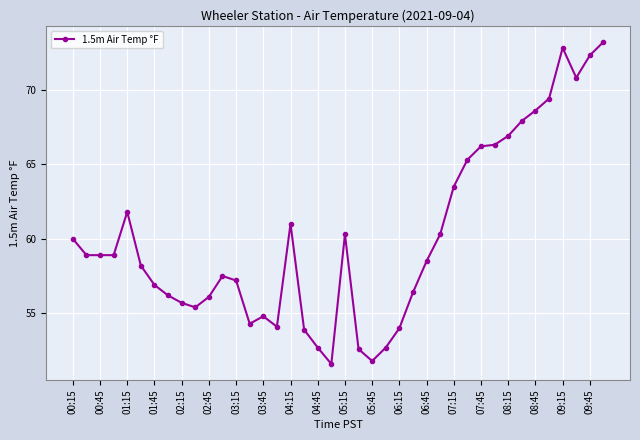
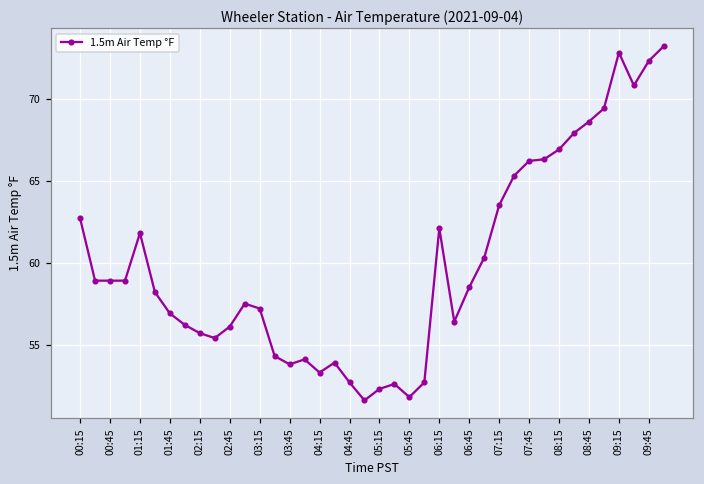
00:15: 60.0 -> 62.7
03:45: 54.8 -> 53.8
04:15: 61.0 -> 53.3
05:15: 60.3 -> 52.3
06:15: 54.0 -> 62.1
